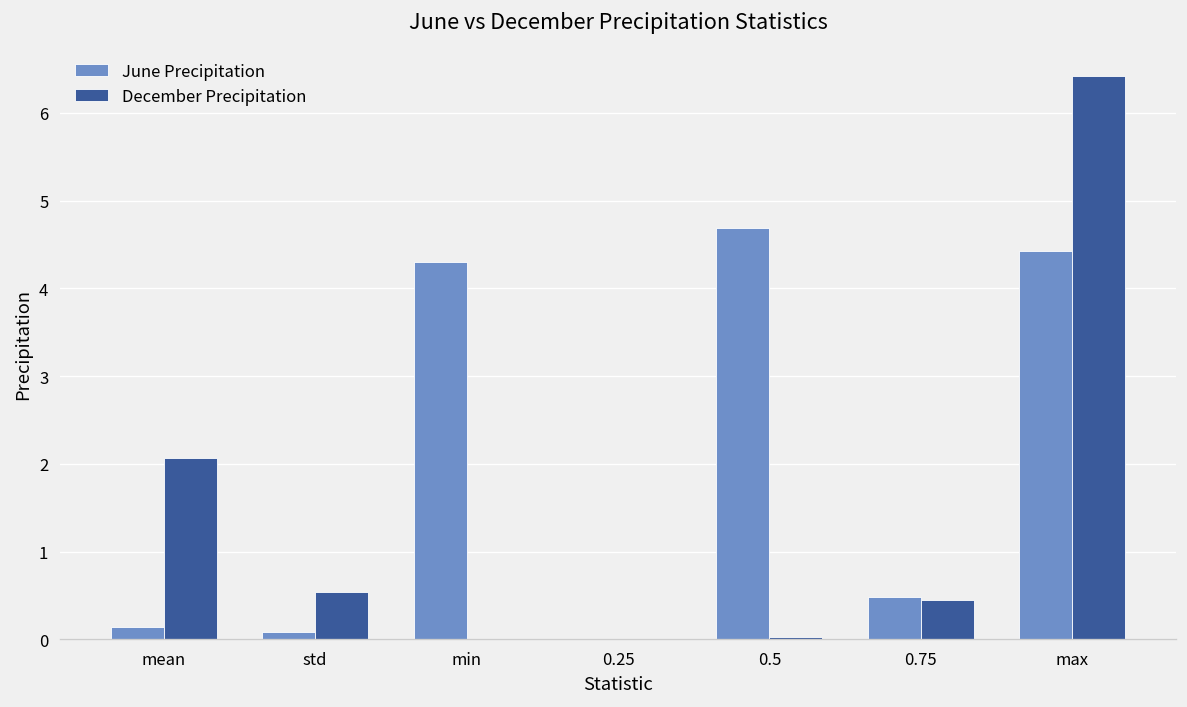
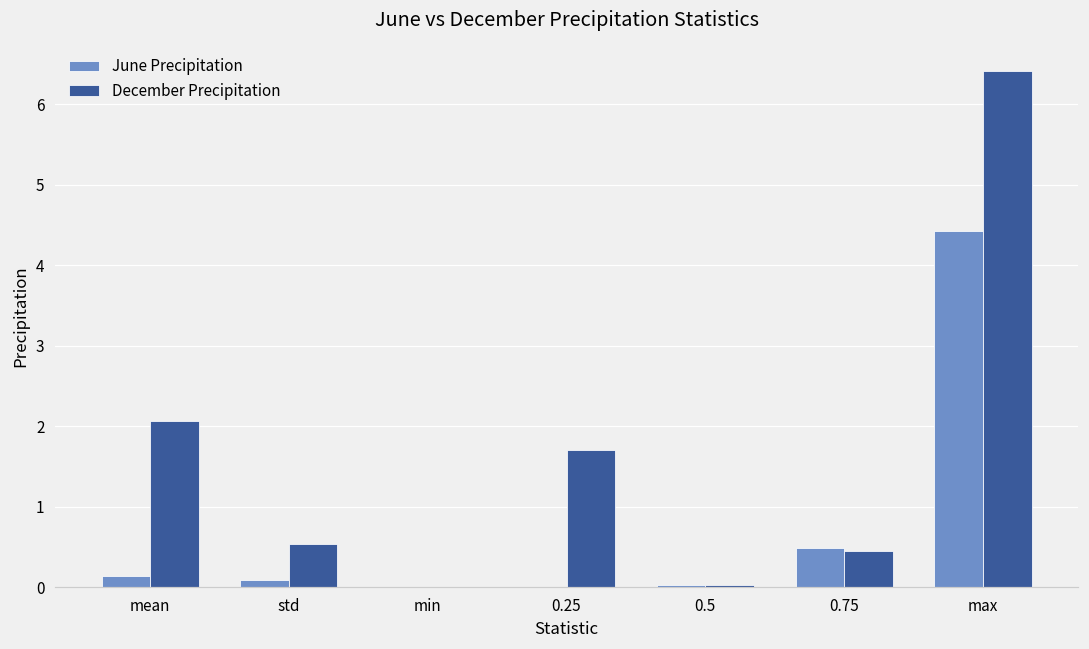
June Precipitation, min: 4.3 -> 0.0
December Precipitation, 0.25: 0.0 -> 1.7
June Precipitation, 0.5: 4.7 -> 0.0
